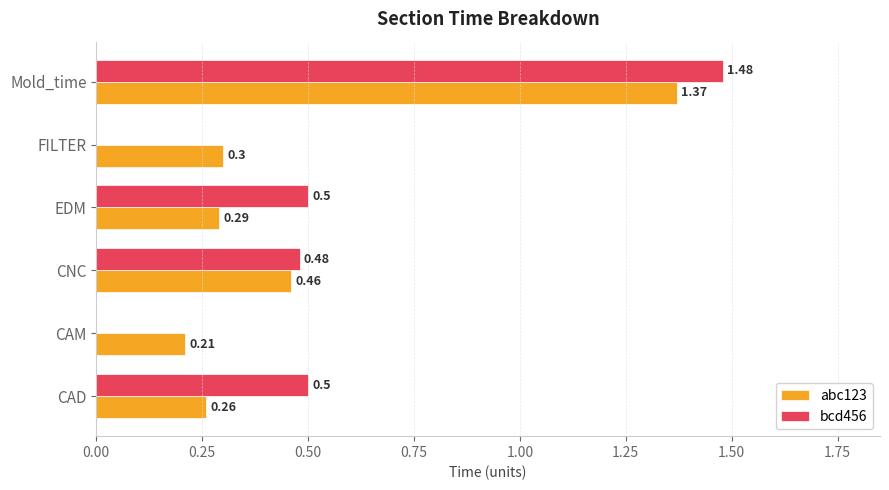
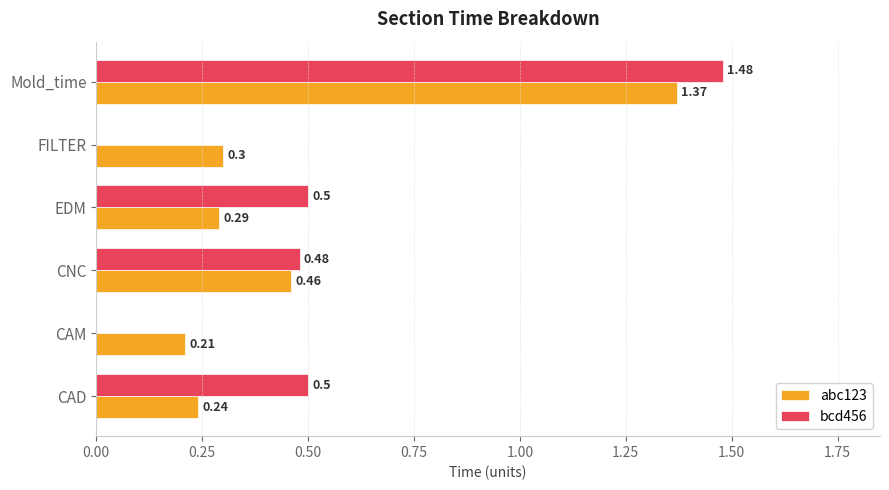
abc123, CAD: 0.26 -> 0.24
